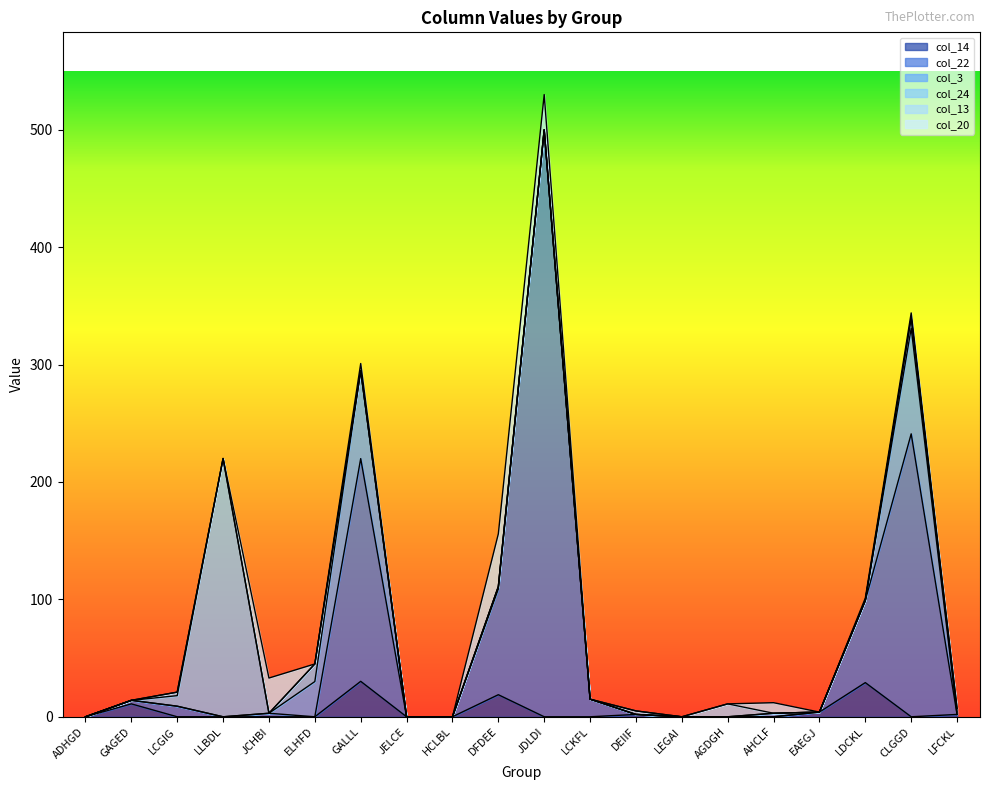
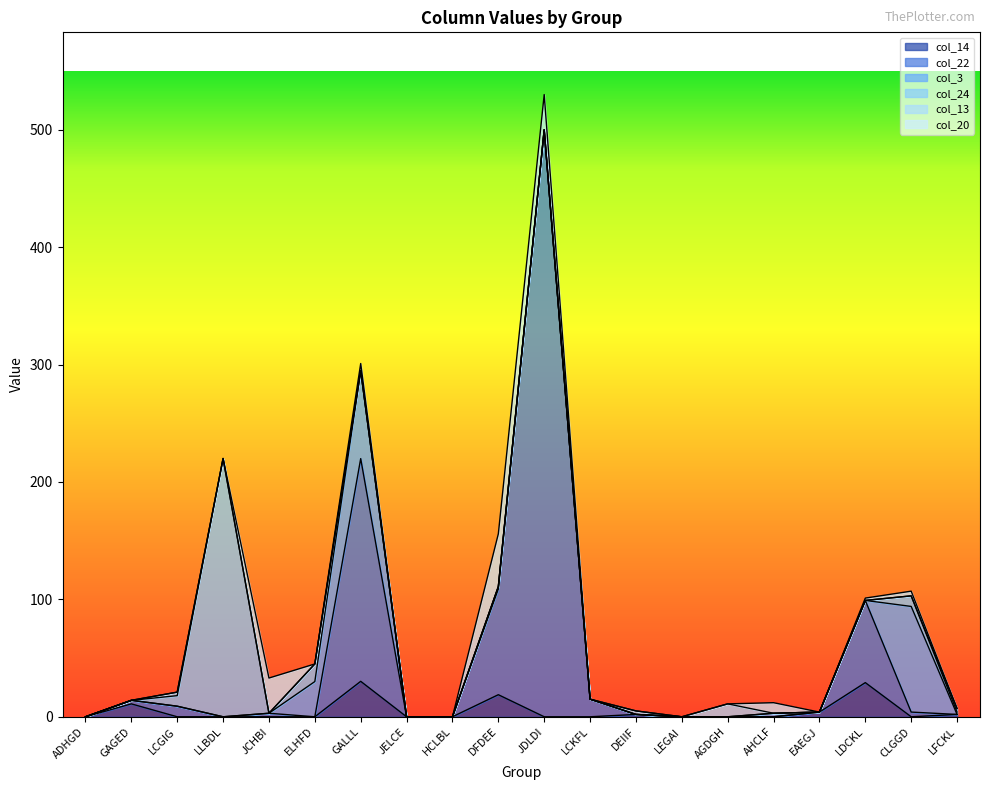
col_22, CLGGD: 241 -> 4
